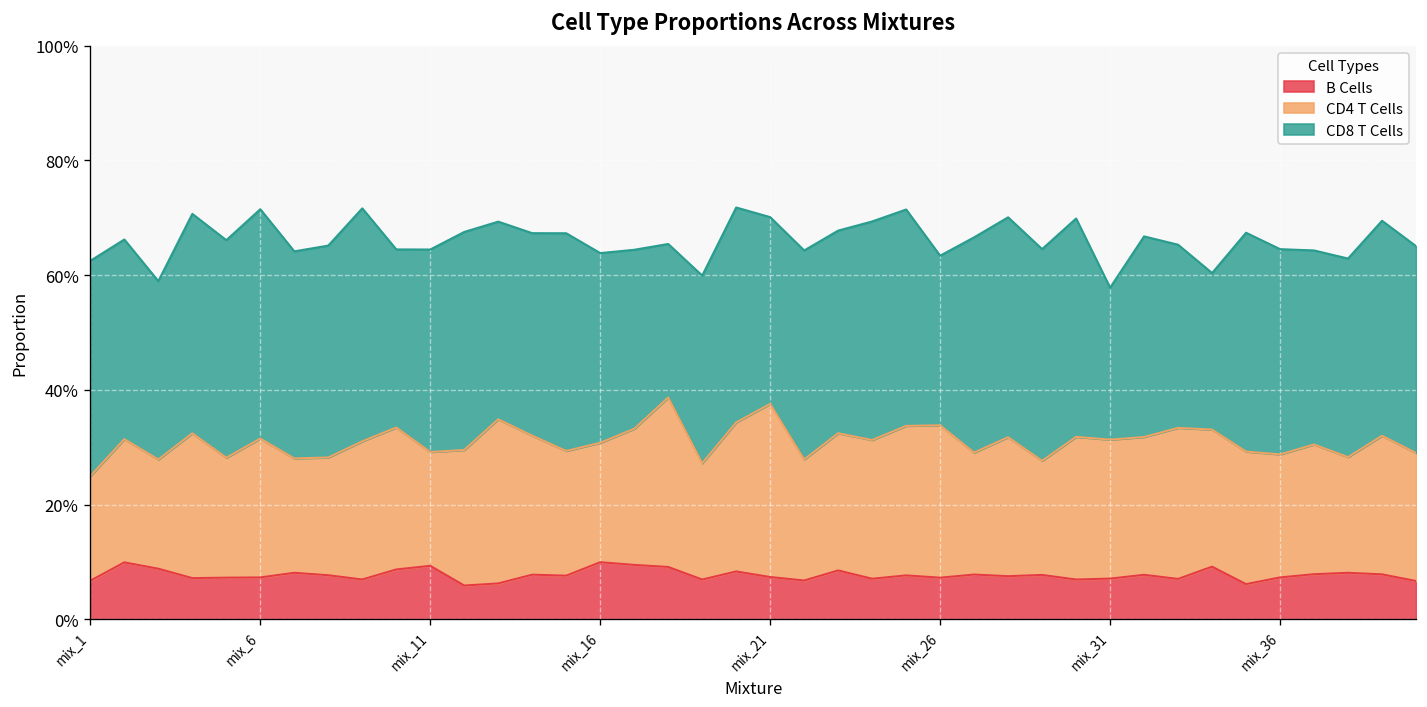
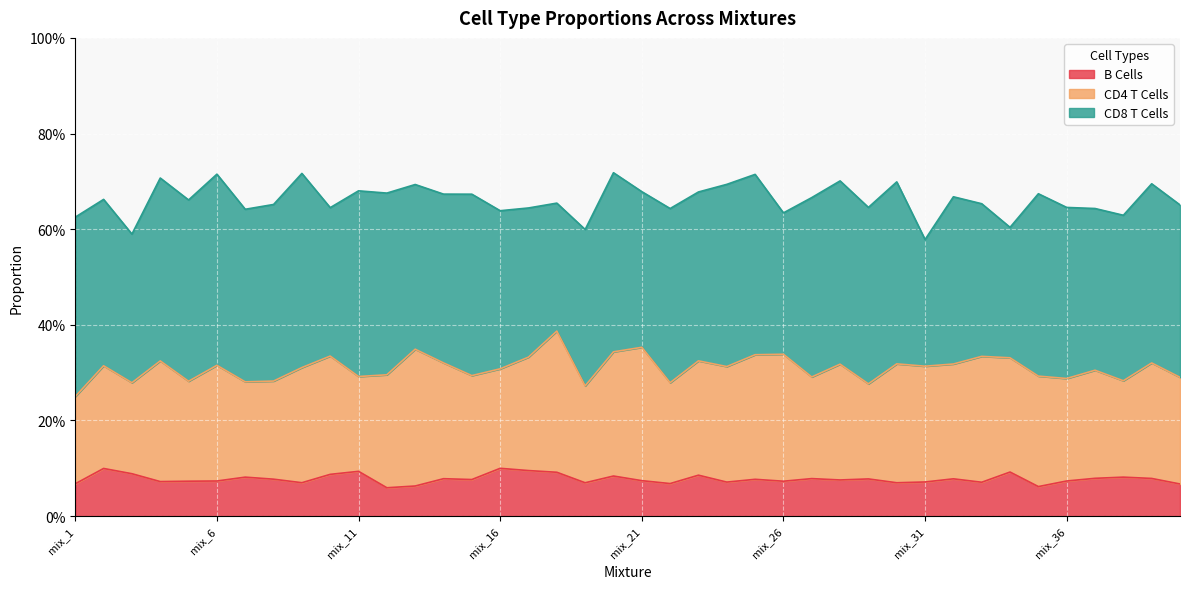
CD8 T Cells, mix_11: 35% -> 39%
CD4 T Cells, mix_21: 30% -> 28%
